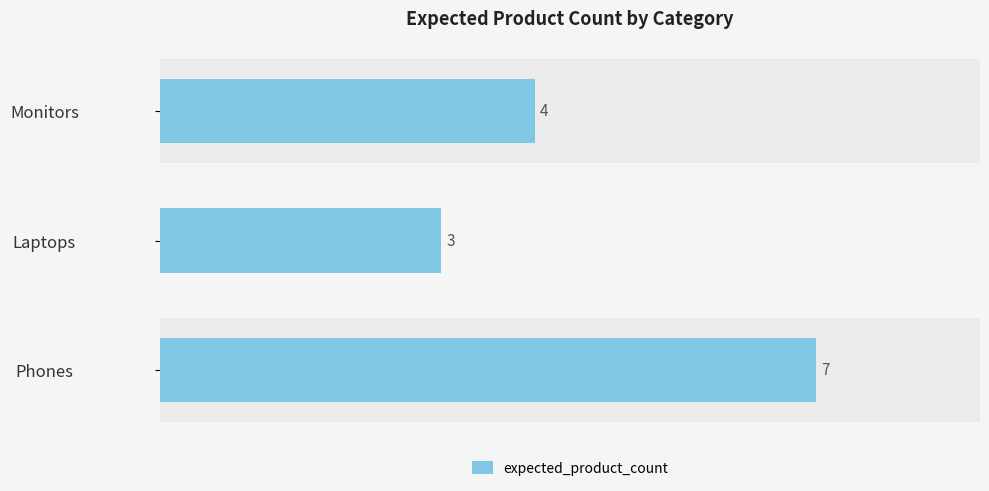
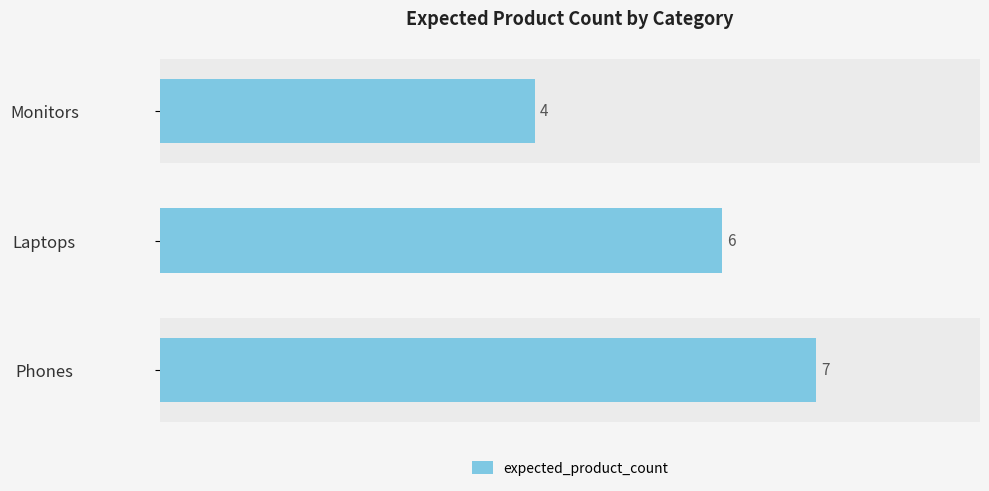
Laptops: 3 -> 6
